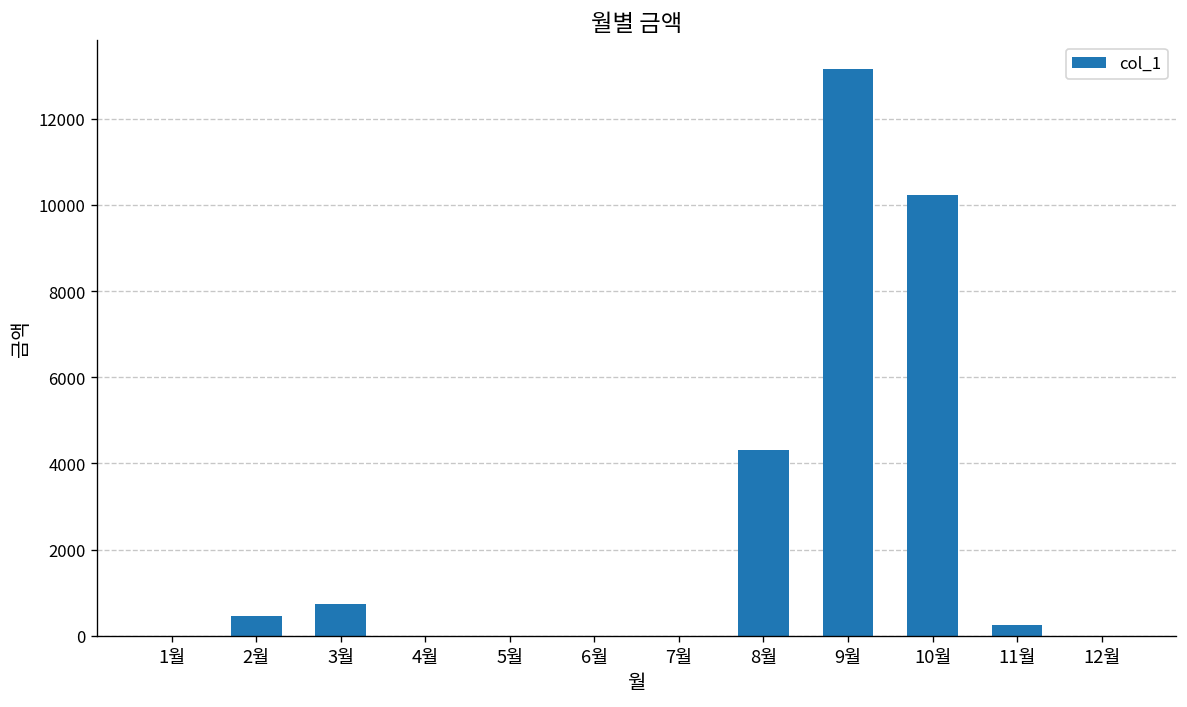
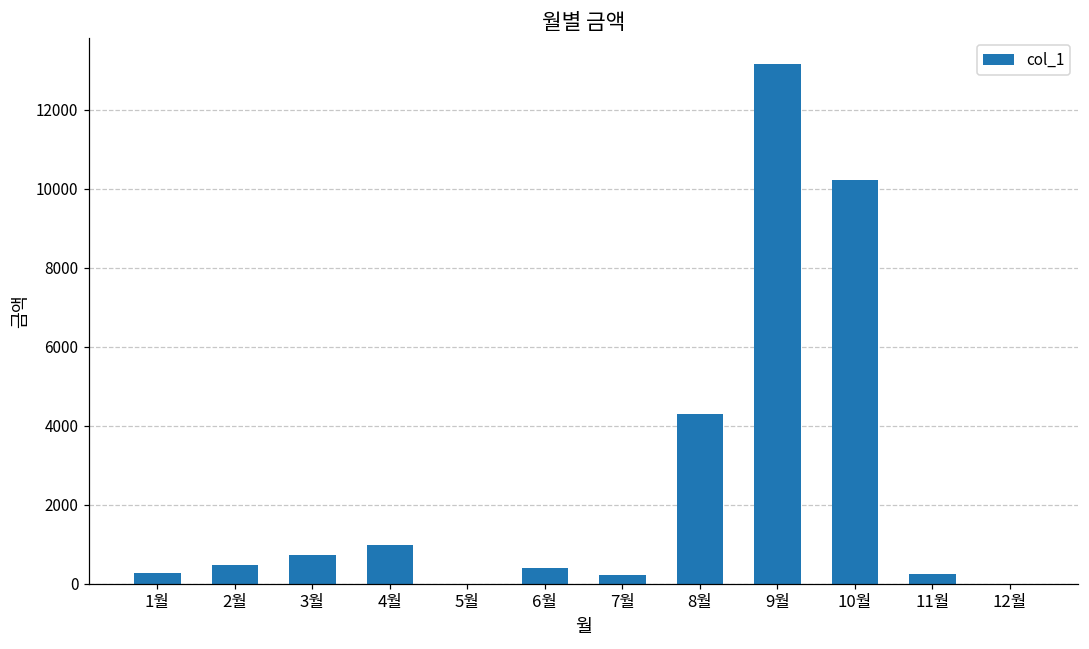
1월: 0 -> 300
4월: 0 -> 1000
6월: 0 -> 400
7월: 0 -> 200
